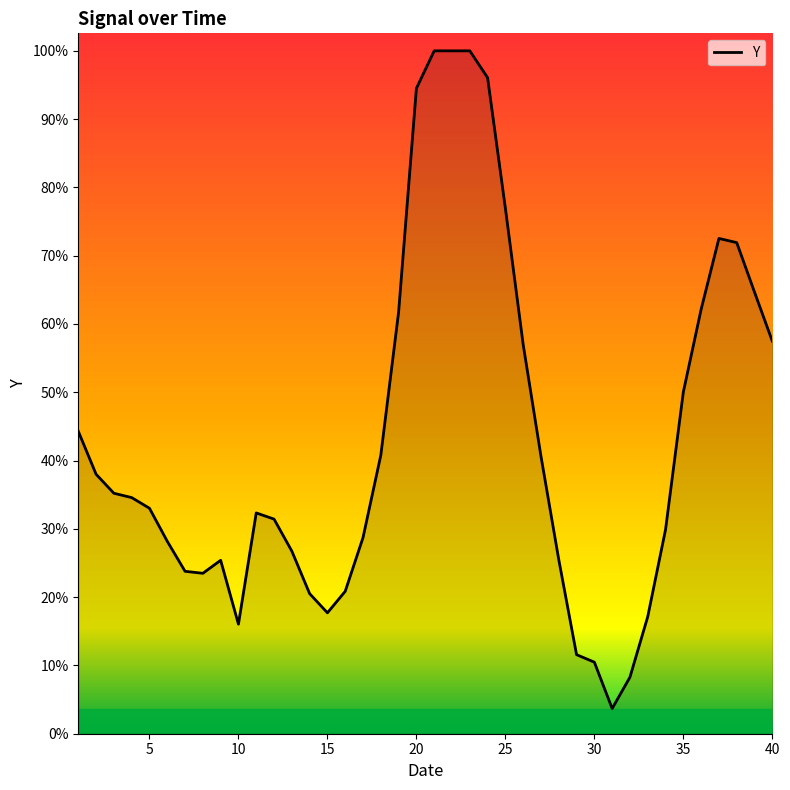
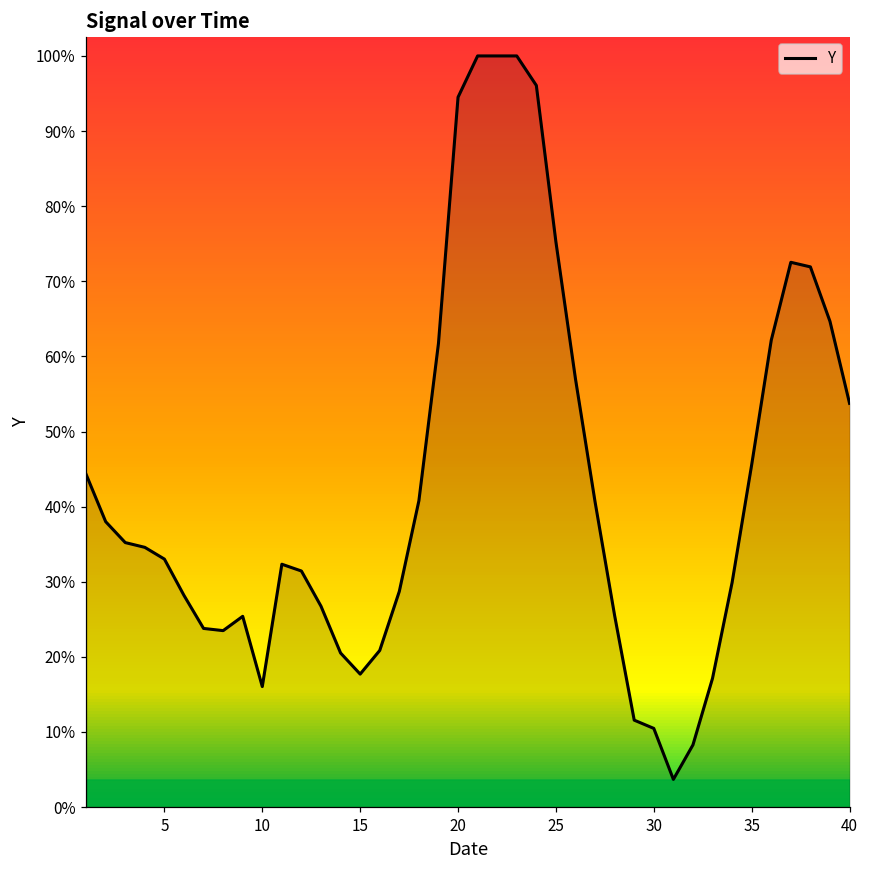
25: 77% -> 75%
35: 50% -> 46%
40: 57% -> 54%
